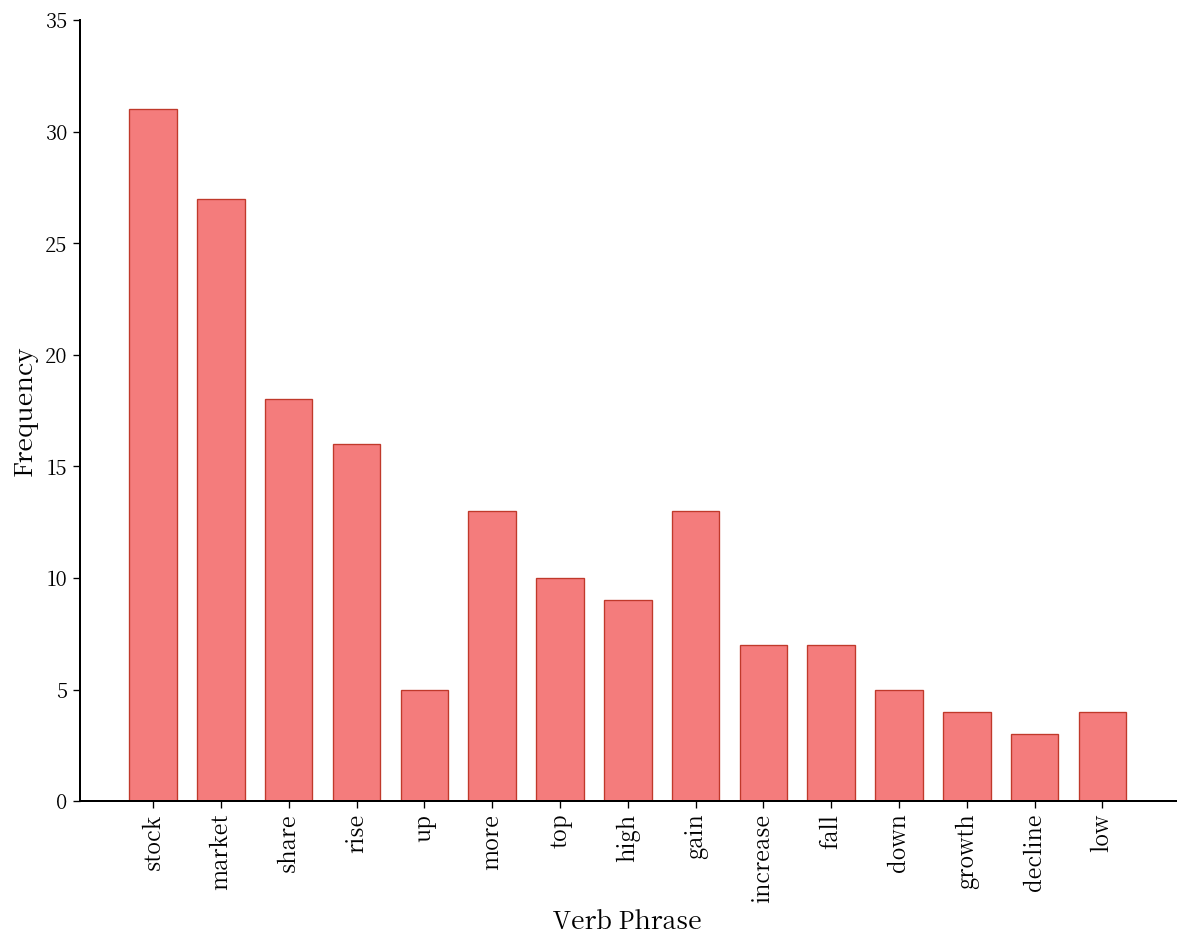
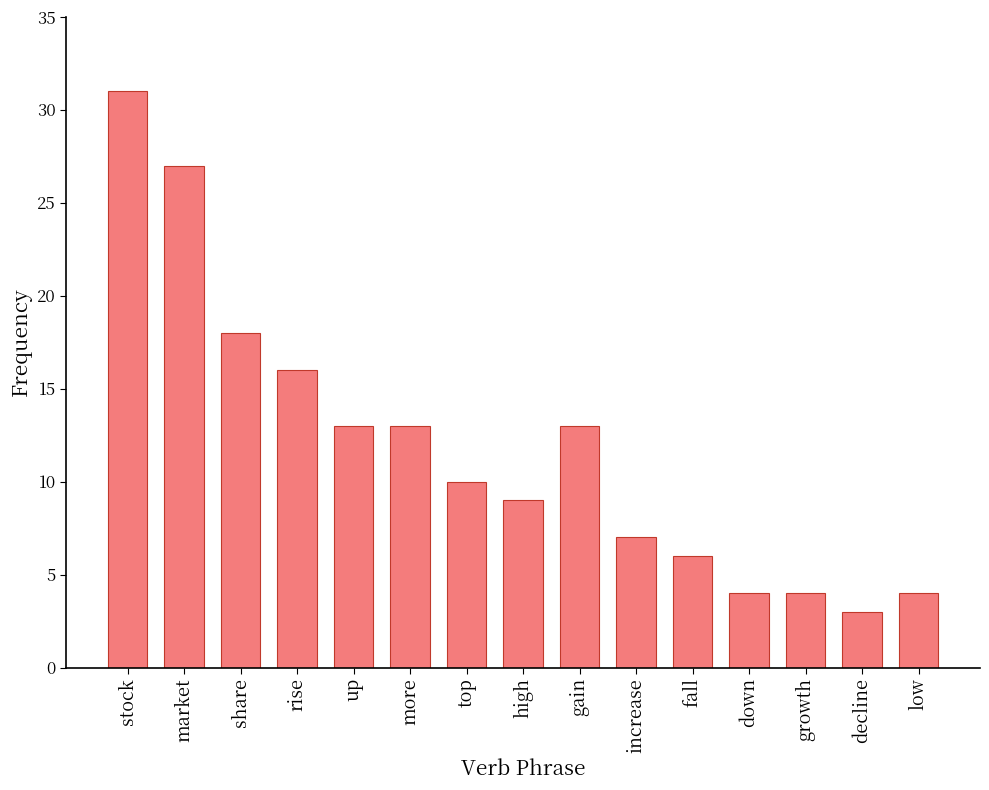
up: 5 -> 13
fall: 7 -> 6
down: 5 -> 4
